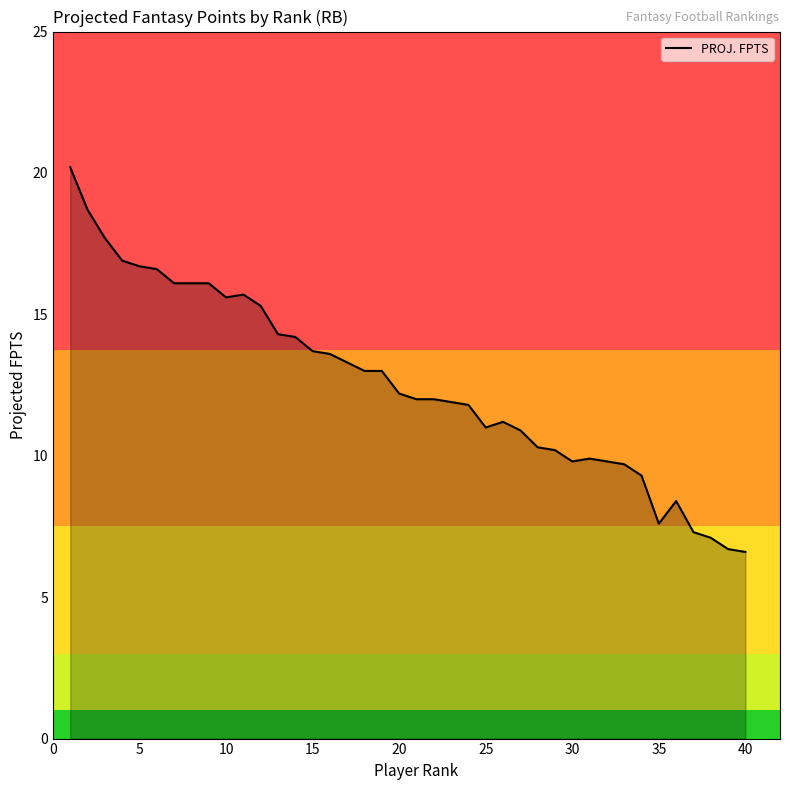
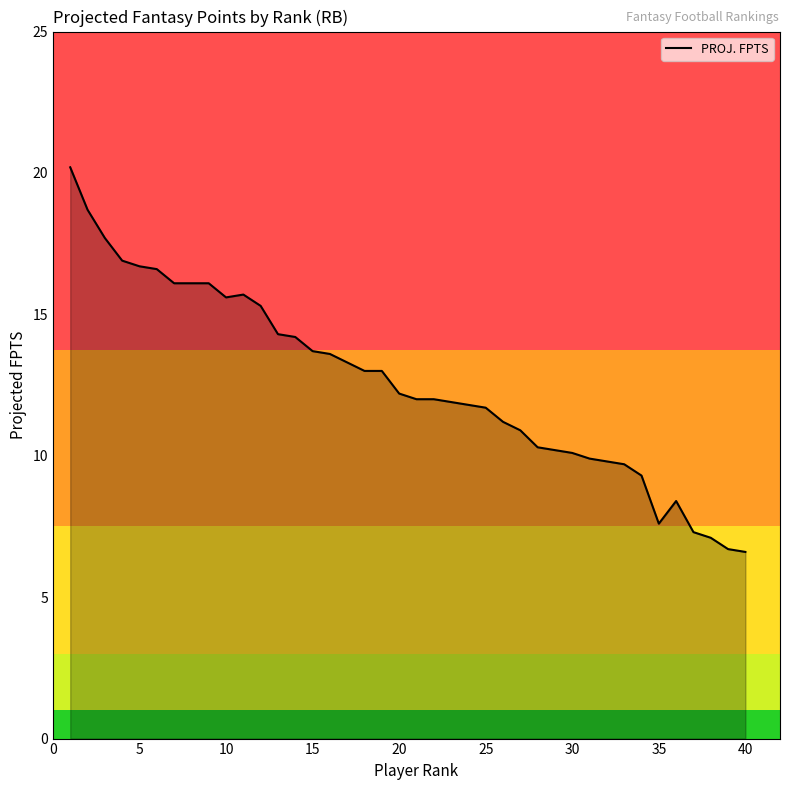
25: 11.0 -> 11.7
30: 9.8 -> 10.1
